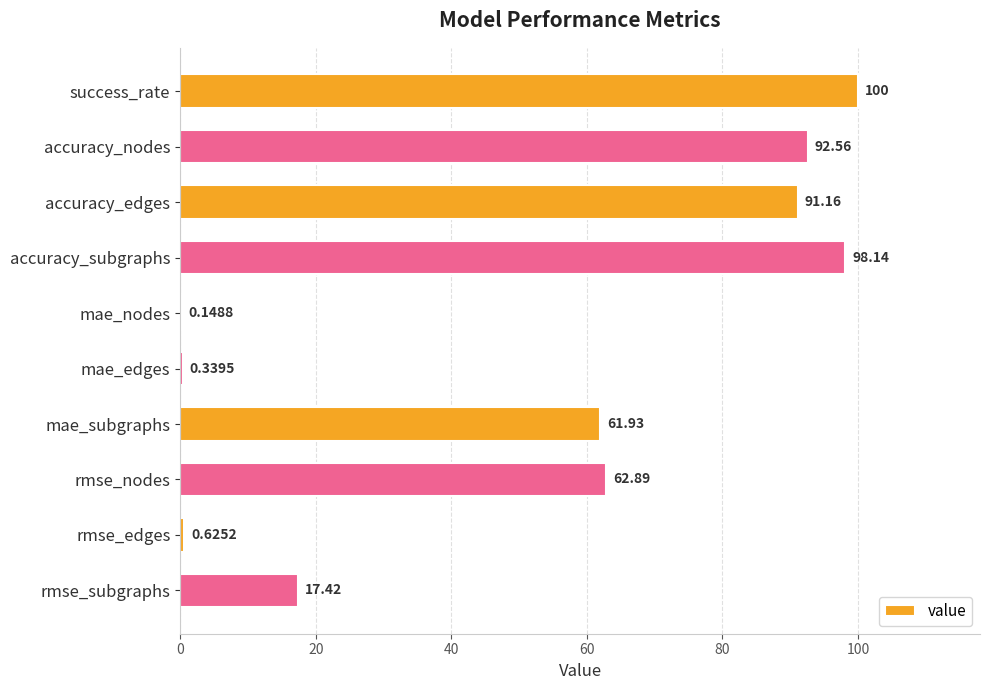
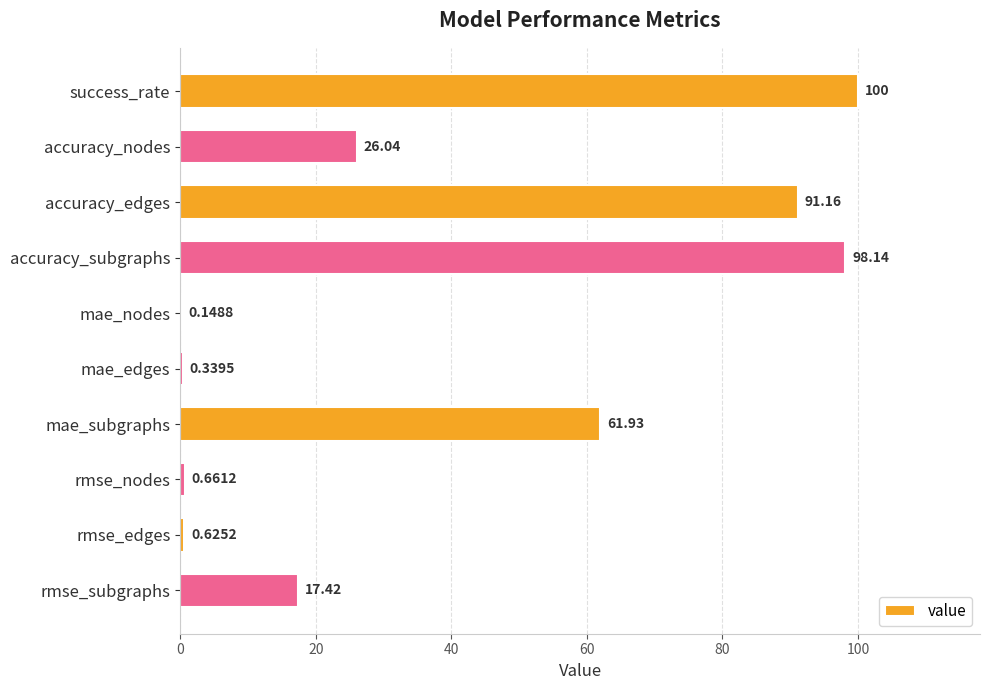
accuracy_nodes: 92.56 -> 26.04
rmse_nodes: 62.89 -> 0.6612
